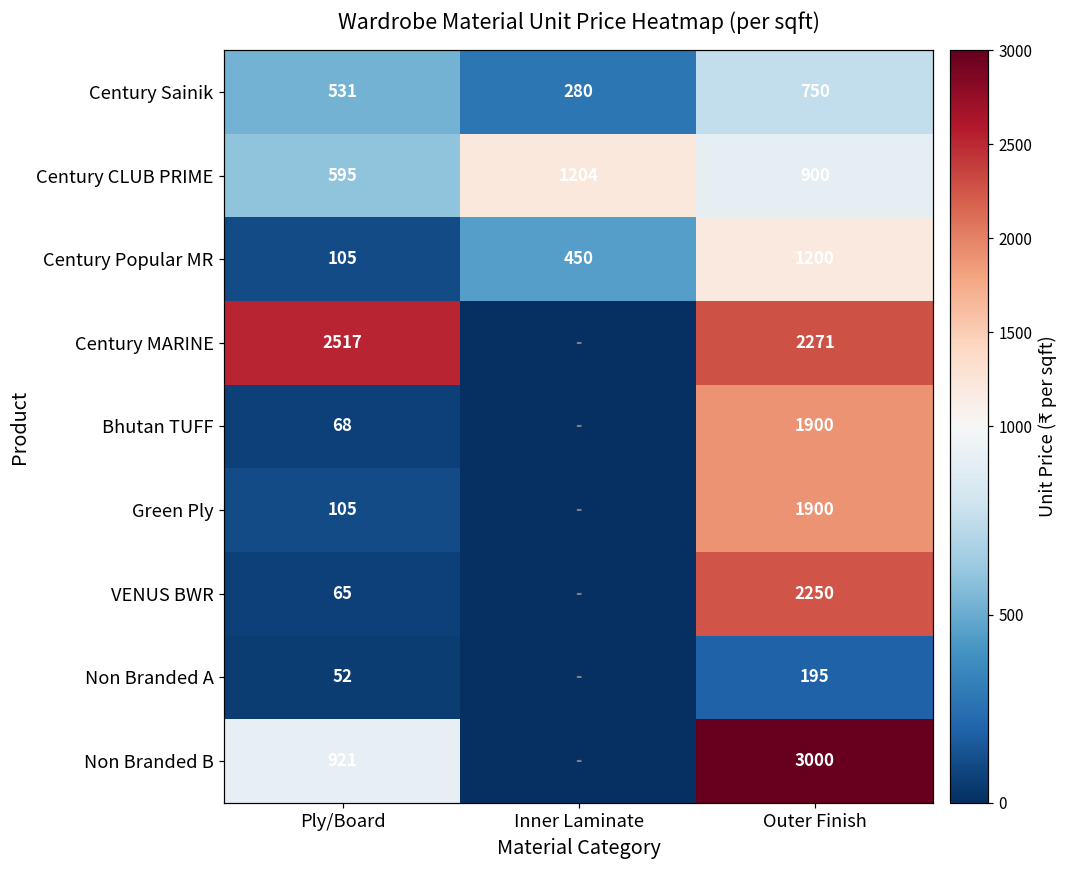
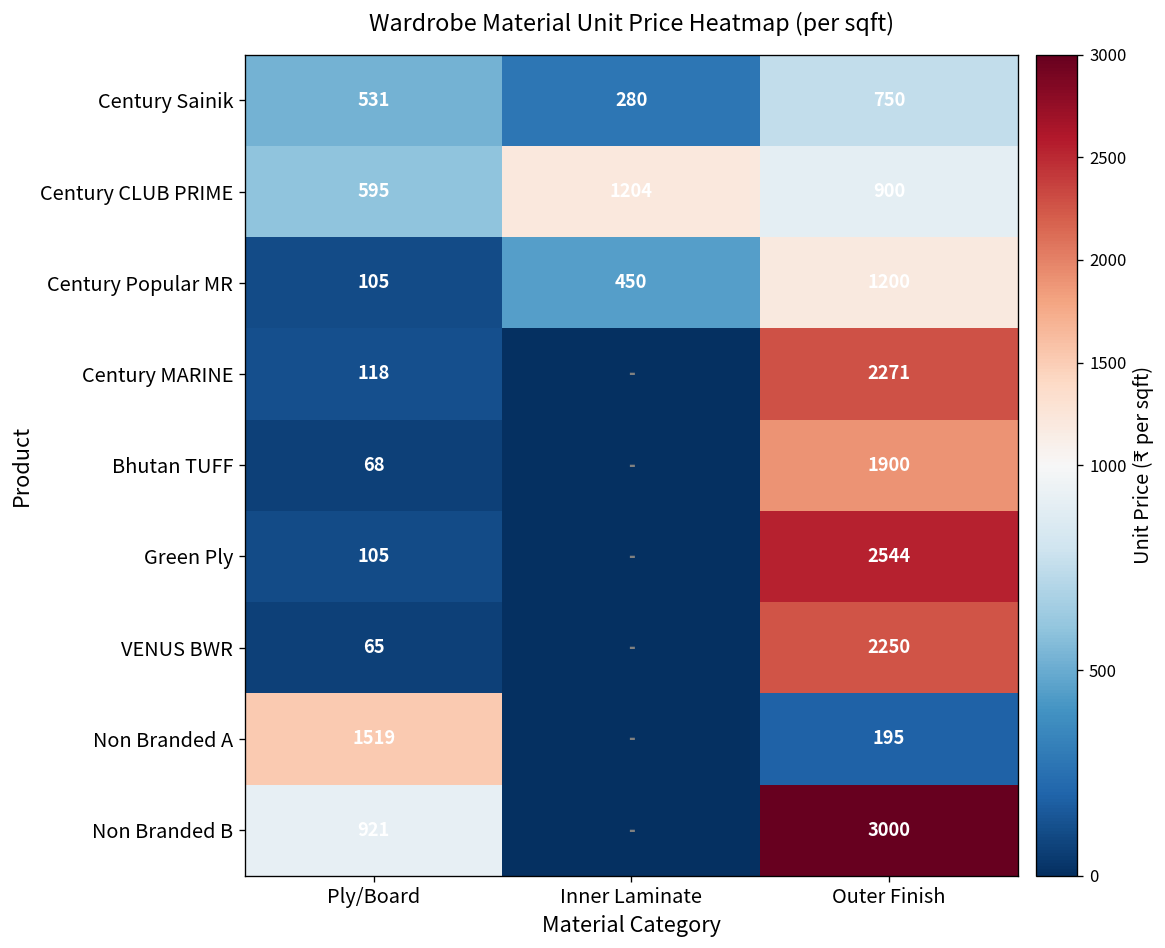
Century MARINE, Ply/Board: 2517 -> 118
Green Ply, Outer Finish: 1900 -> 2544
Non Branded A, Ply/Board: 52 -> 1519
